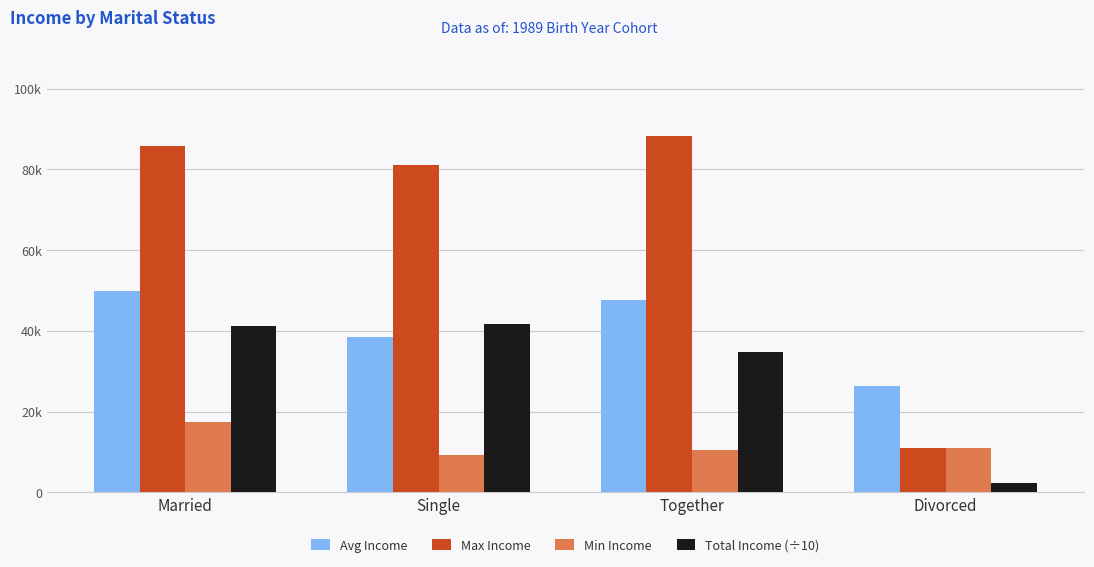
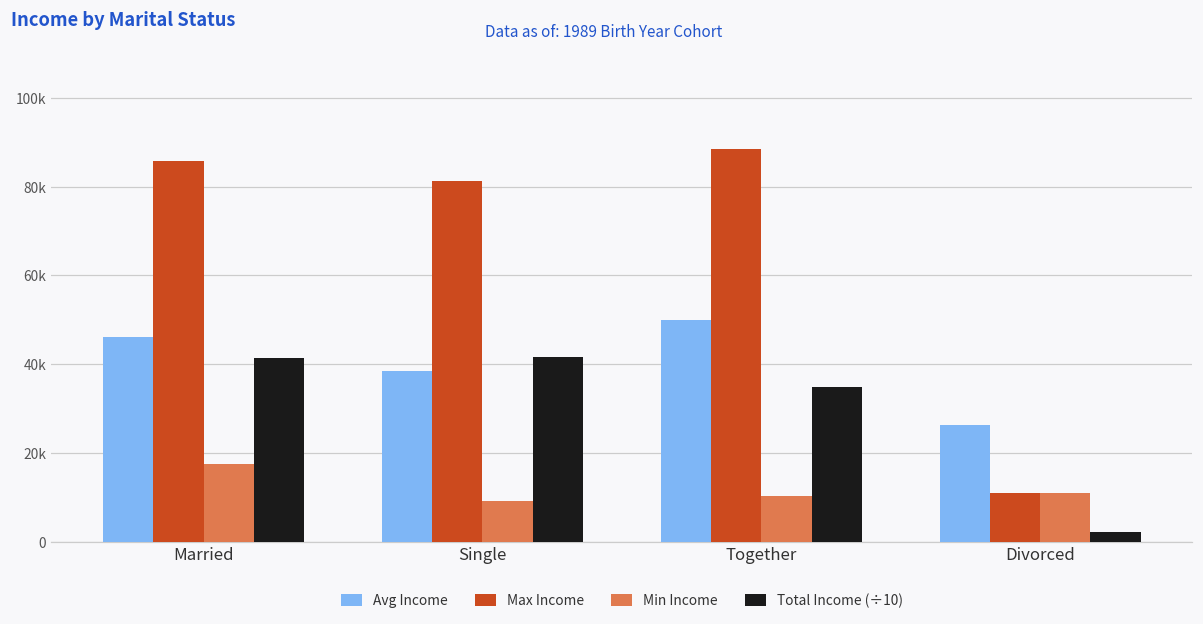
Avg Income, Married: 50000 -> 46000
Avg Income, Together: 48000 -> 50000
